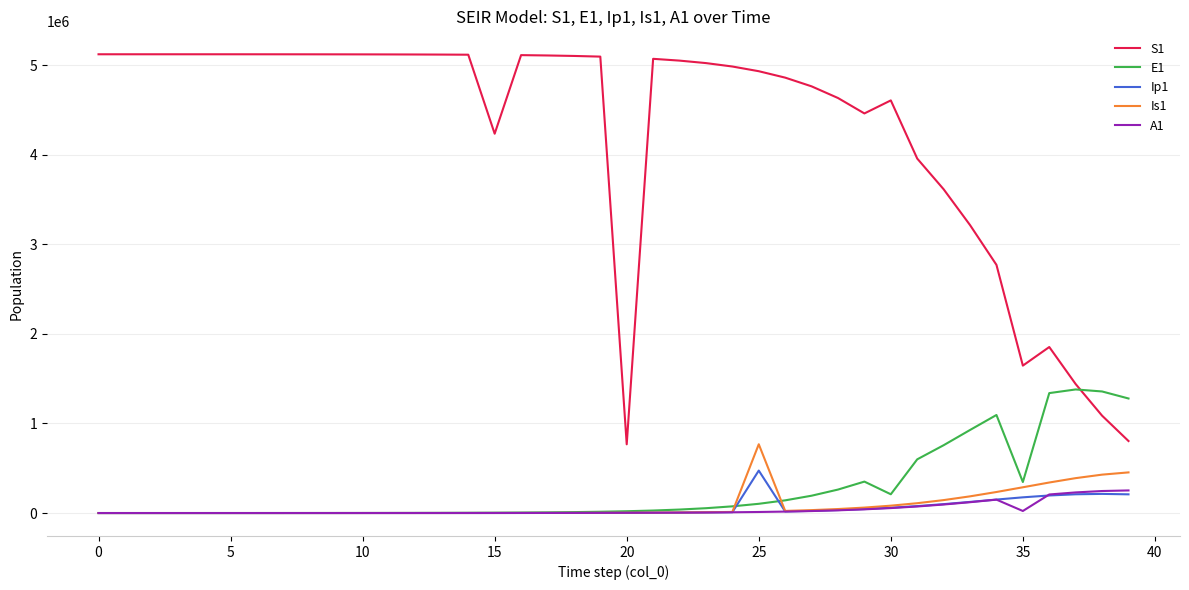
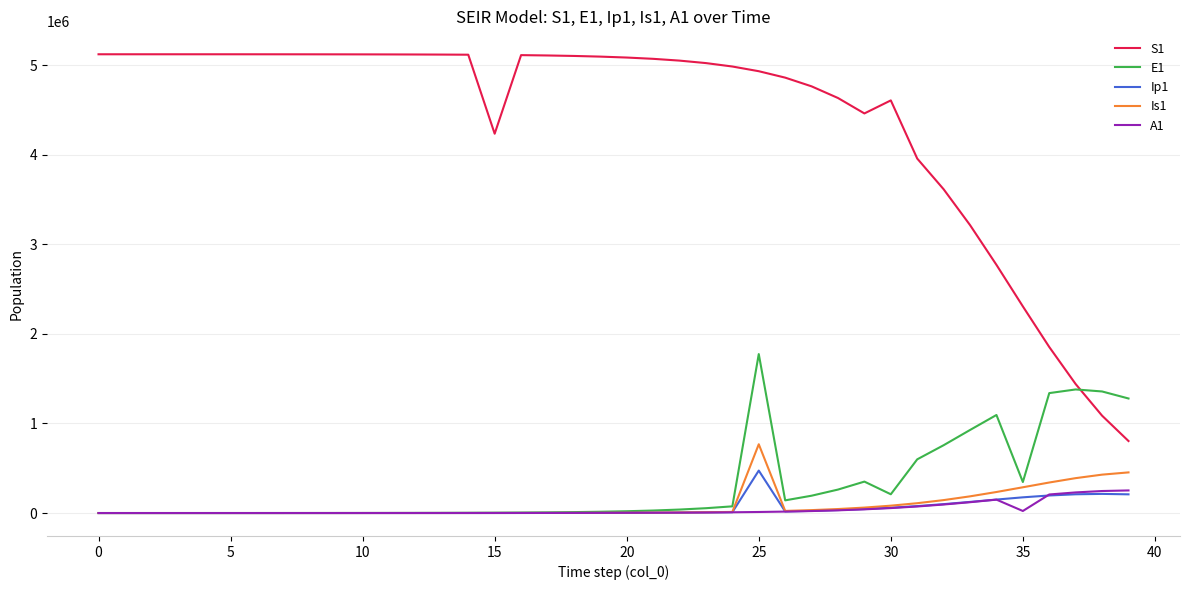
S1, 20: 800000 -> 5100000
E1, 25: 100000 -> 1800000
S1, 35: 1600000 -> 2300000
